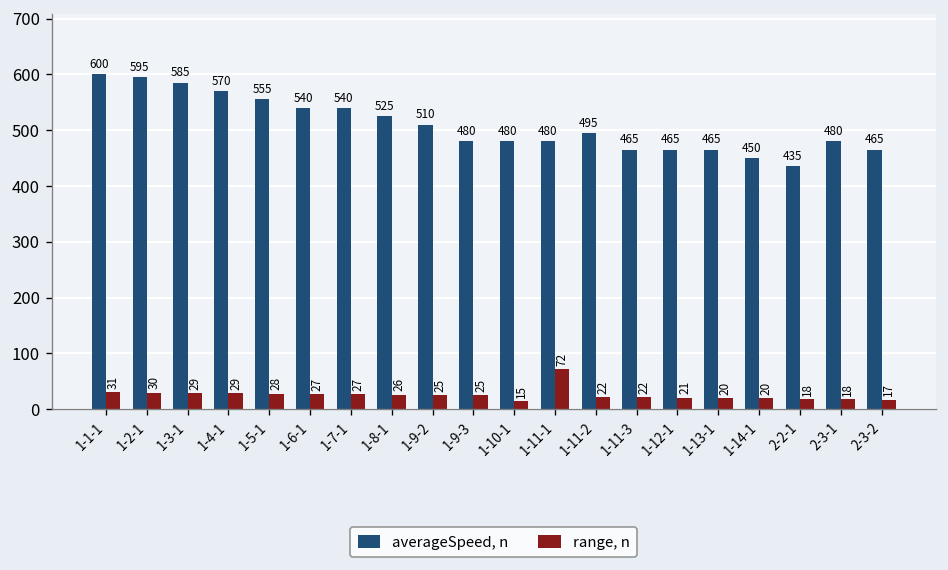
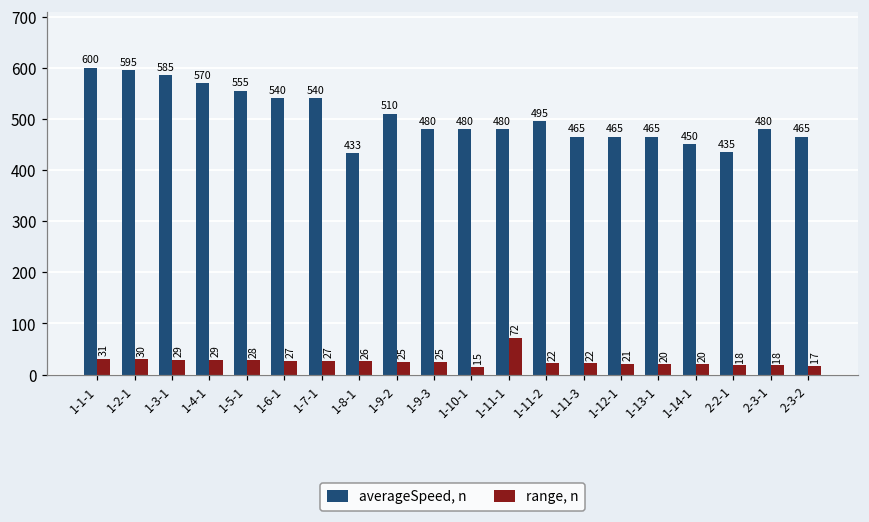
averageSpeed, n, 1-8-1: 525 -> 433
